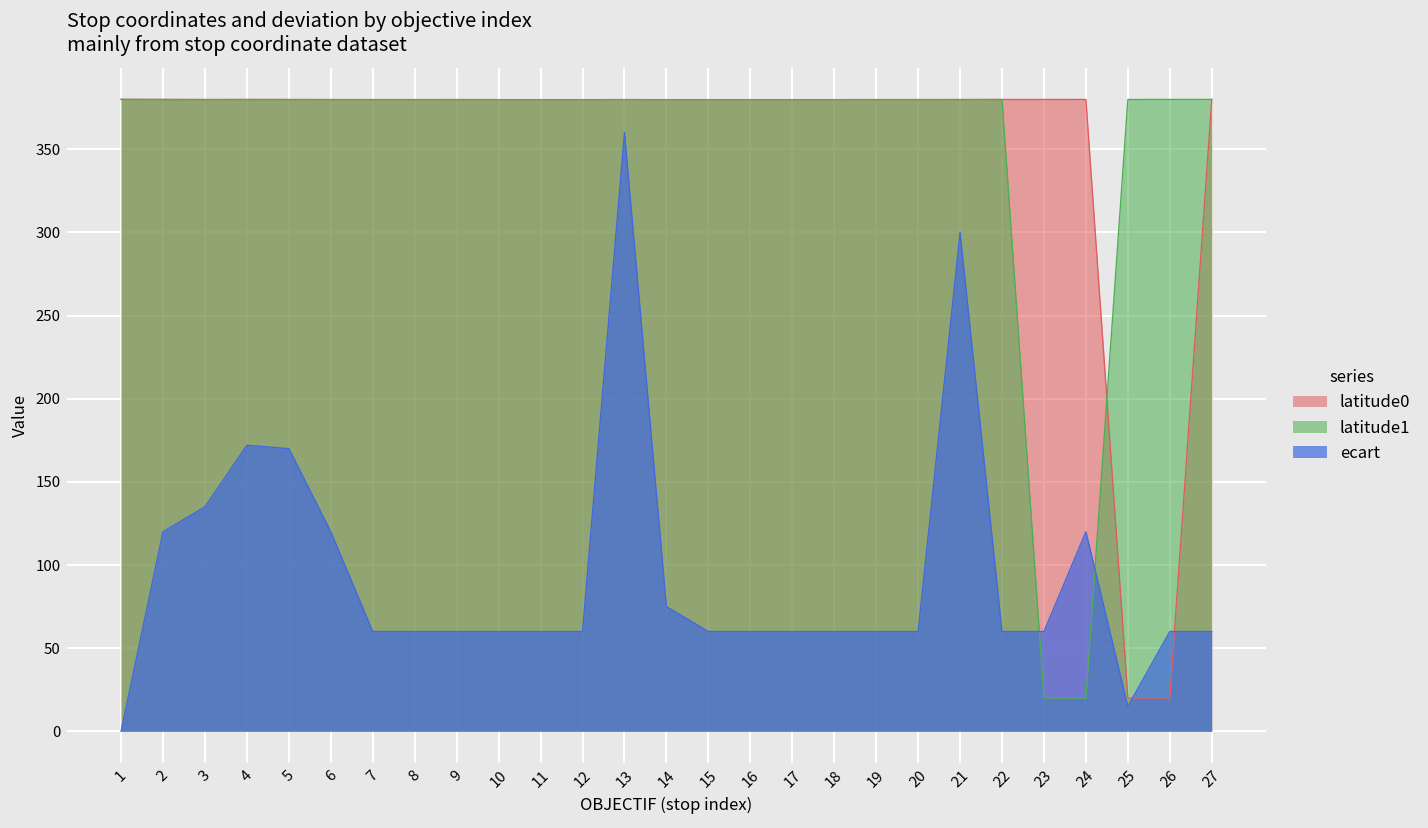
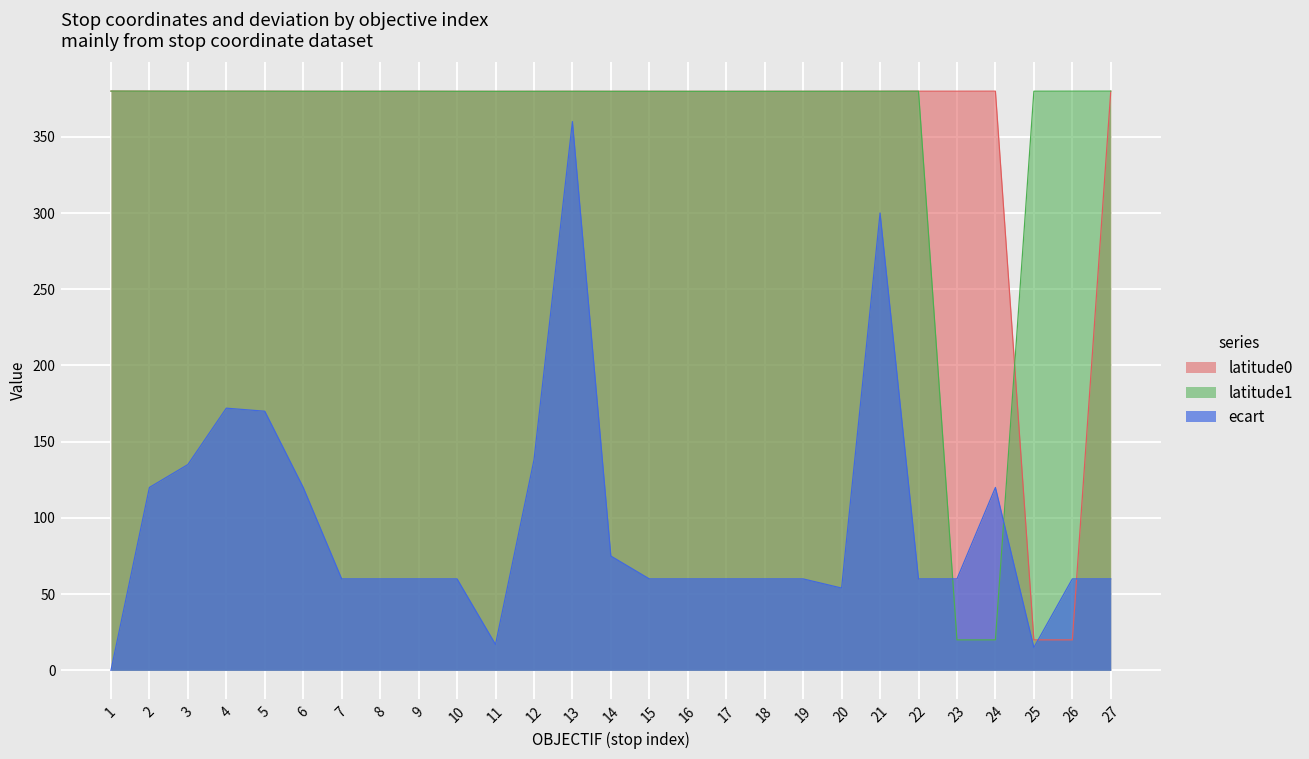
ecart, 11: 60 -> 17
ecart, 12: 60 -> 138
ecart, 20: 60 -> 54
